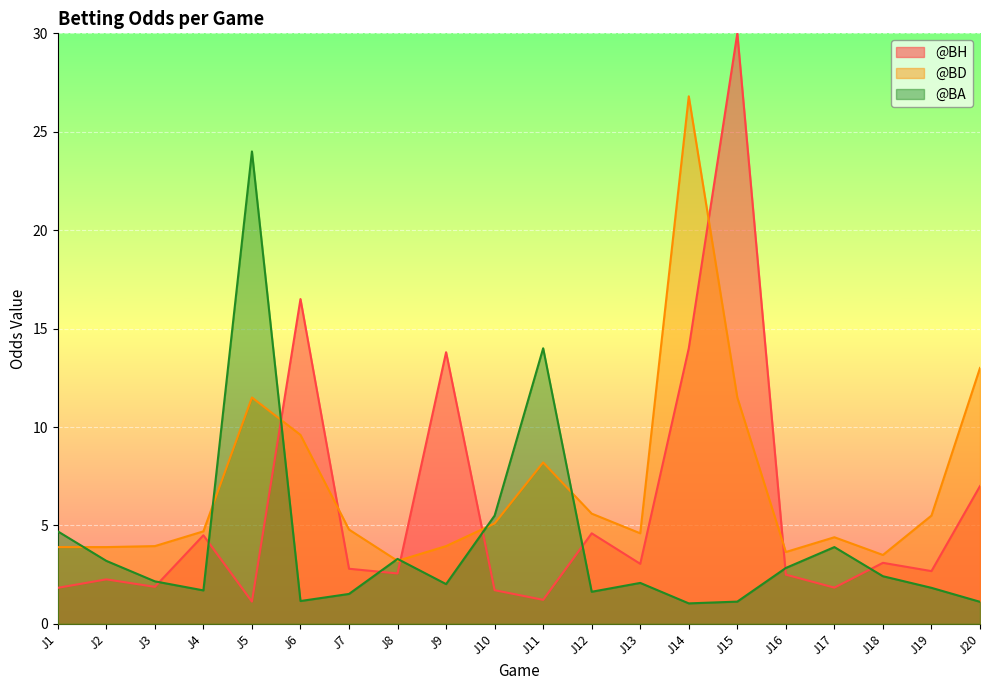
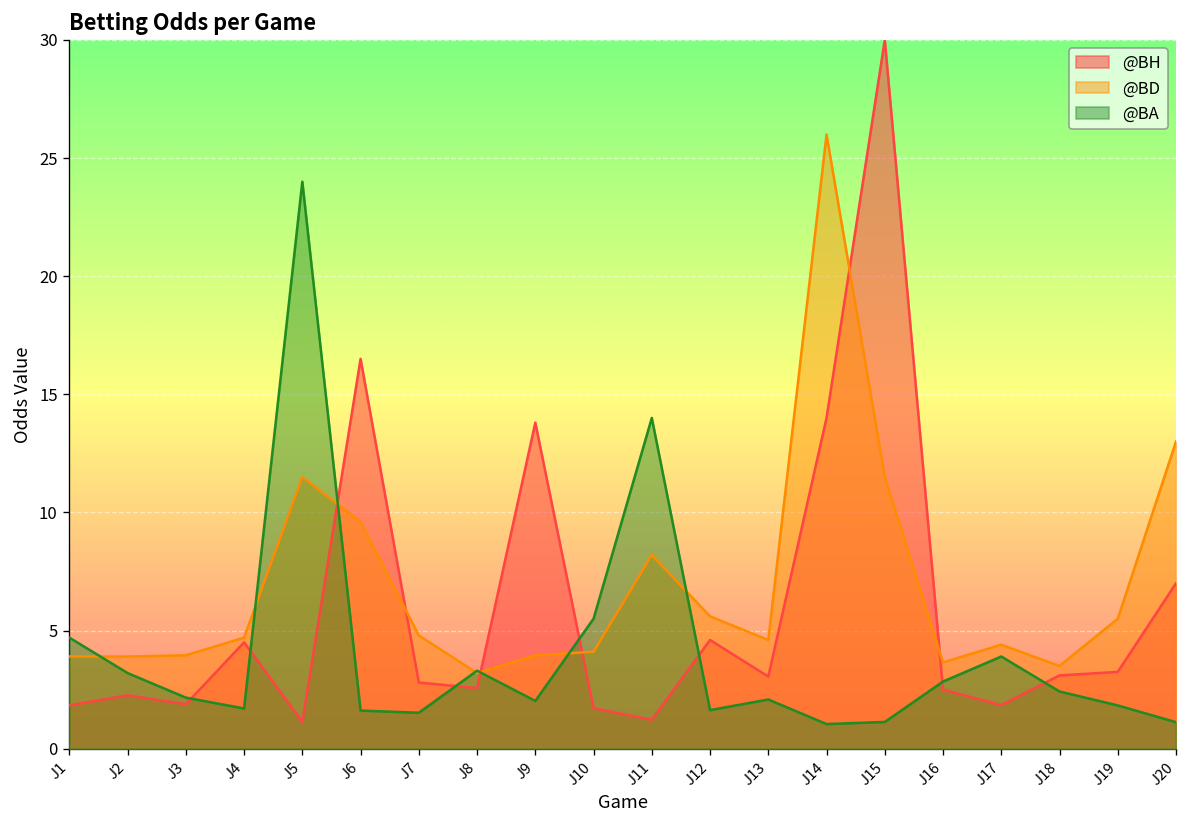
@BA, J6: 1.2 -> 1.6
@BD, J10: 5.1 -> 4.1
@BD, J14: 26.8 -> 26.0
@BH, J19: 2.7 -> 3.3
